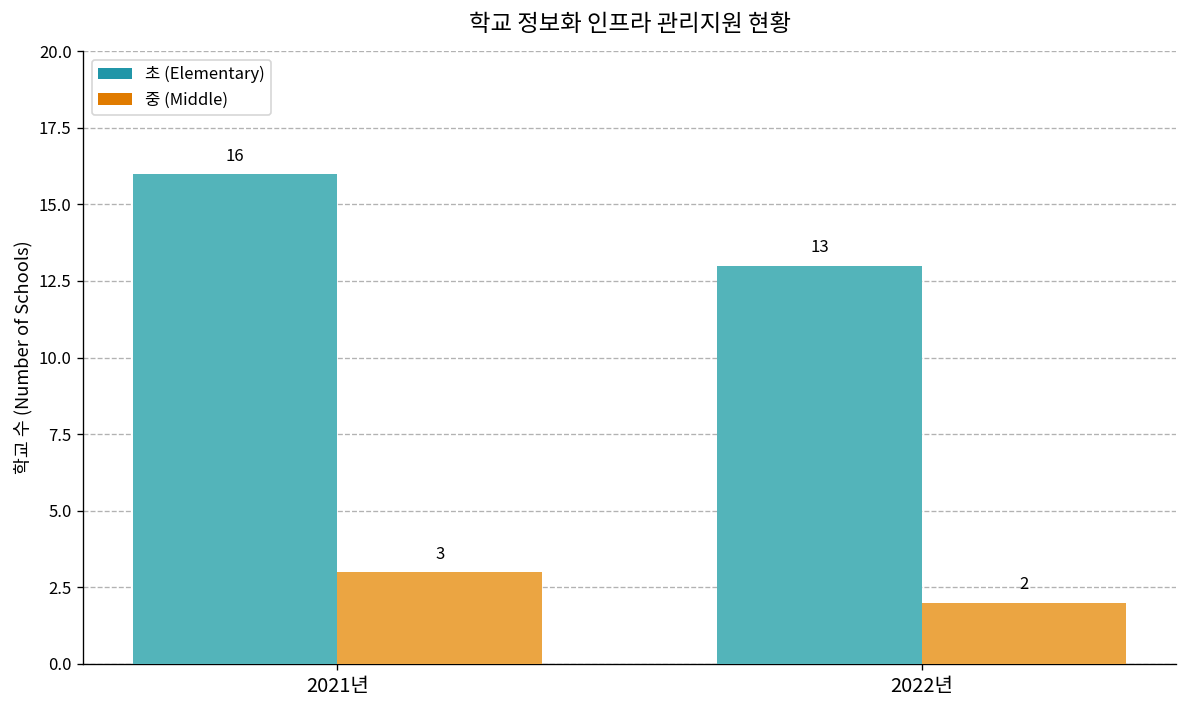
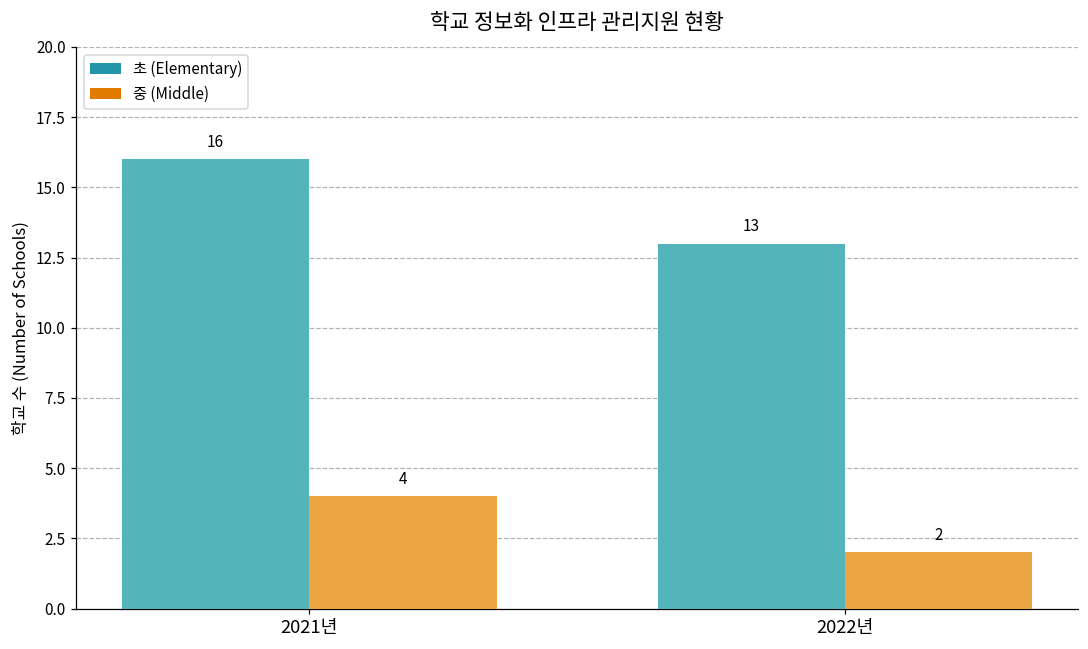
중 (Middle), 2021년: 3 -> 4
